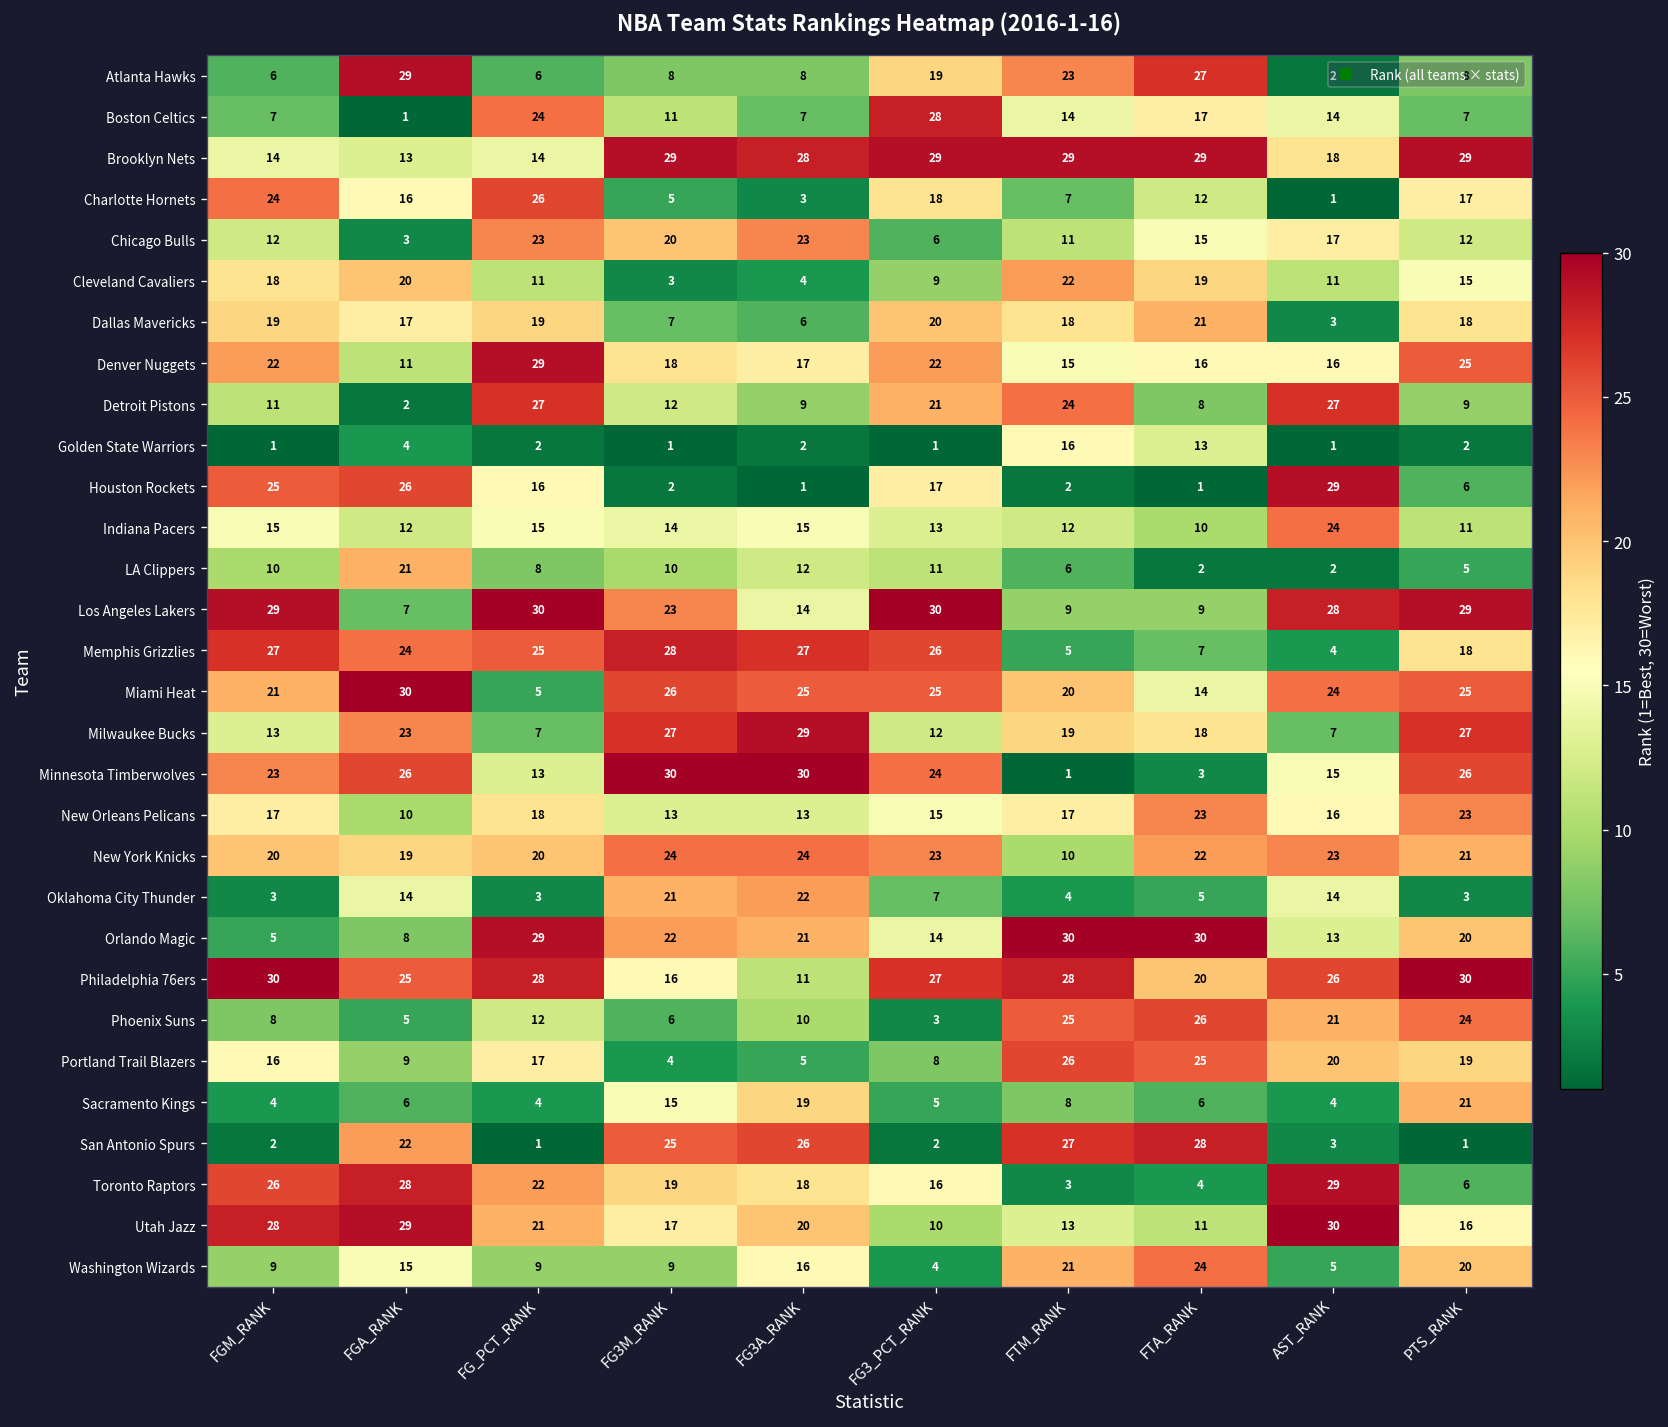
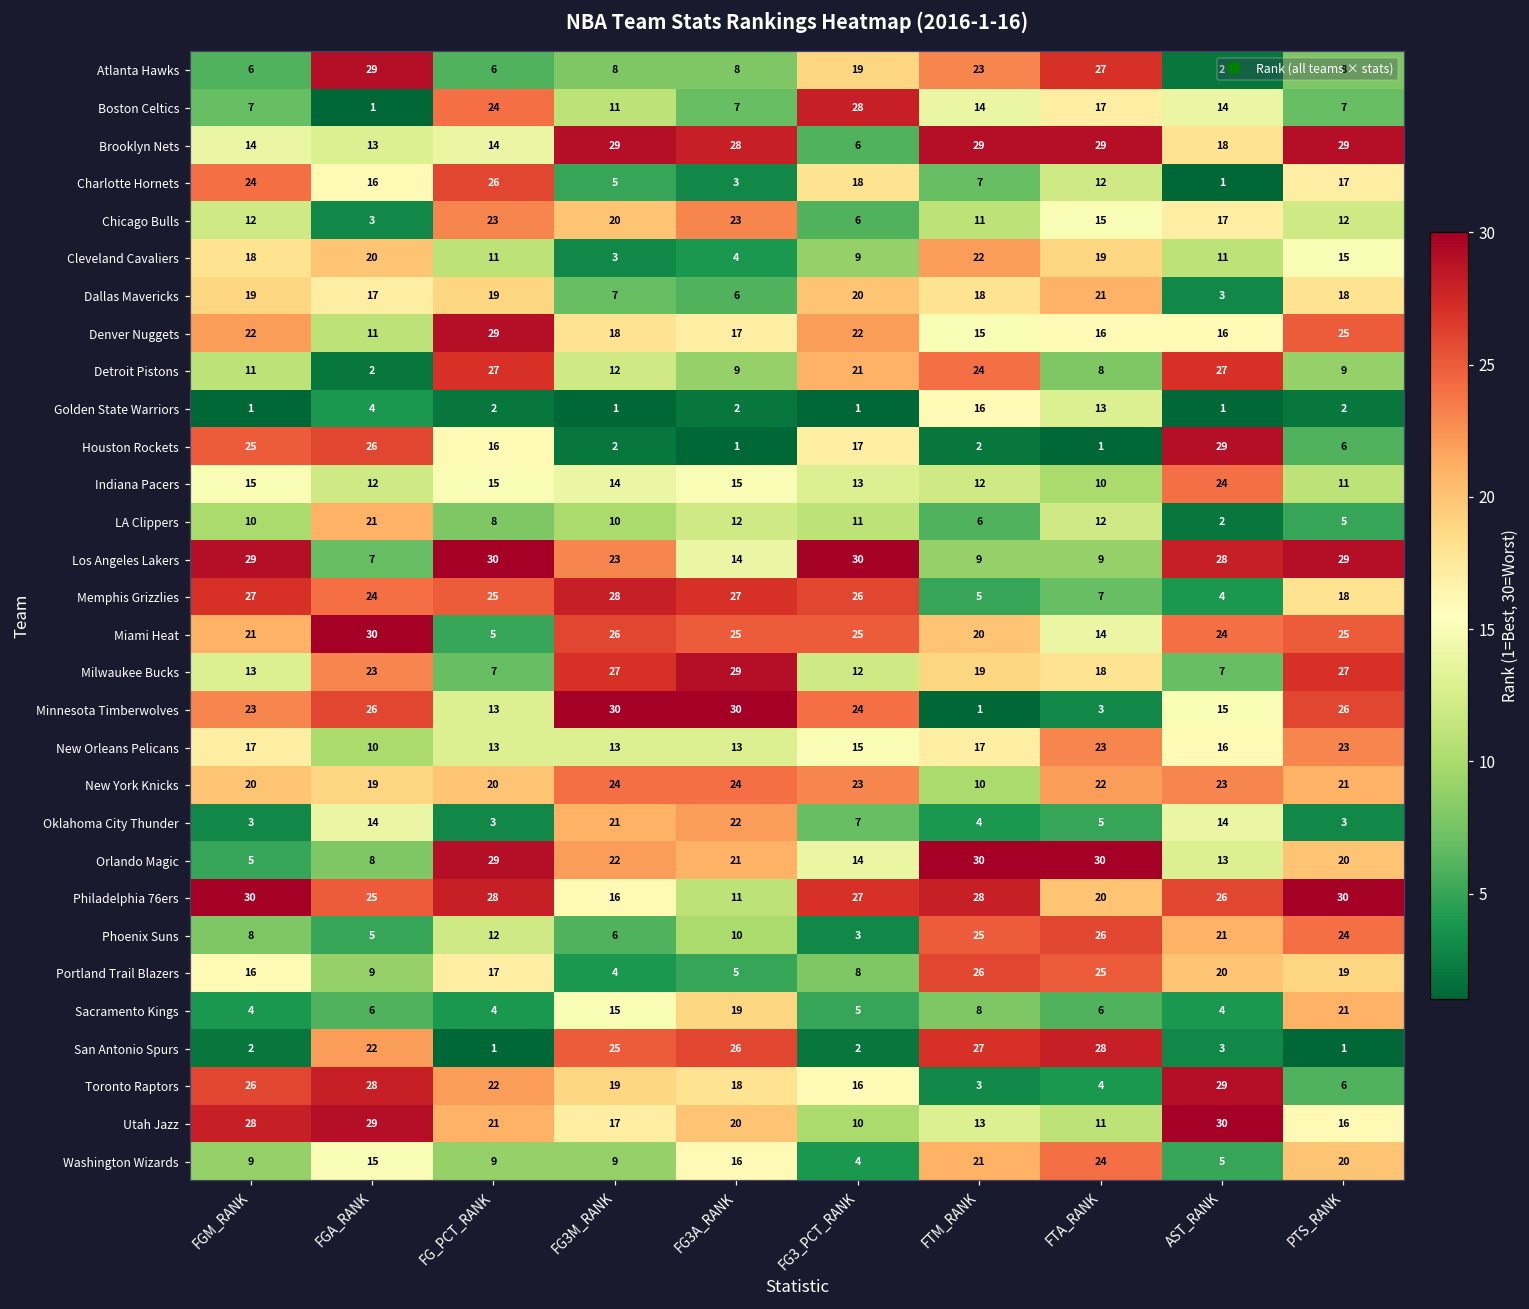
Brooklyn Nets, FG3_PCT_RANK: 29 -> 6
LA Clippers, FTA_RANK: 2 -> 12
New Orleans Pelicans, FG_PCT_RANK: 18 -> 13
